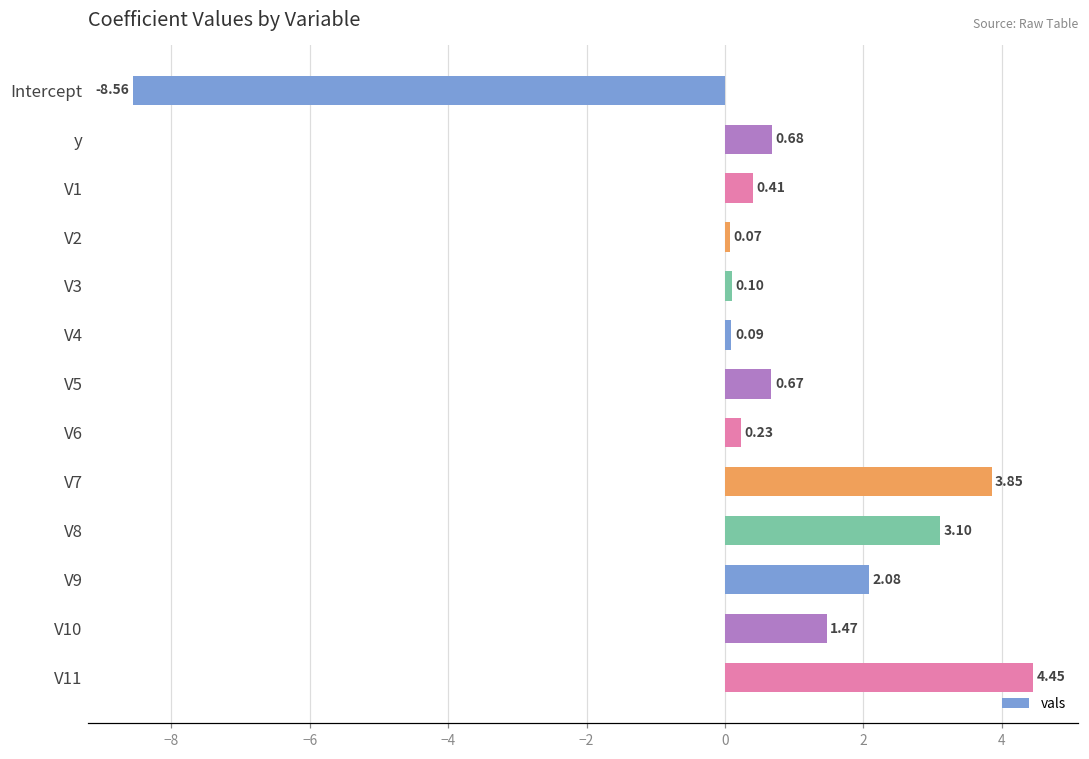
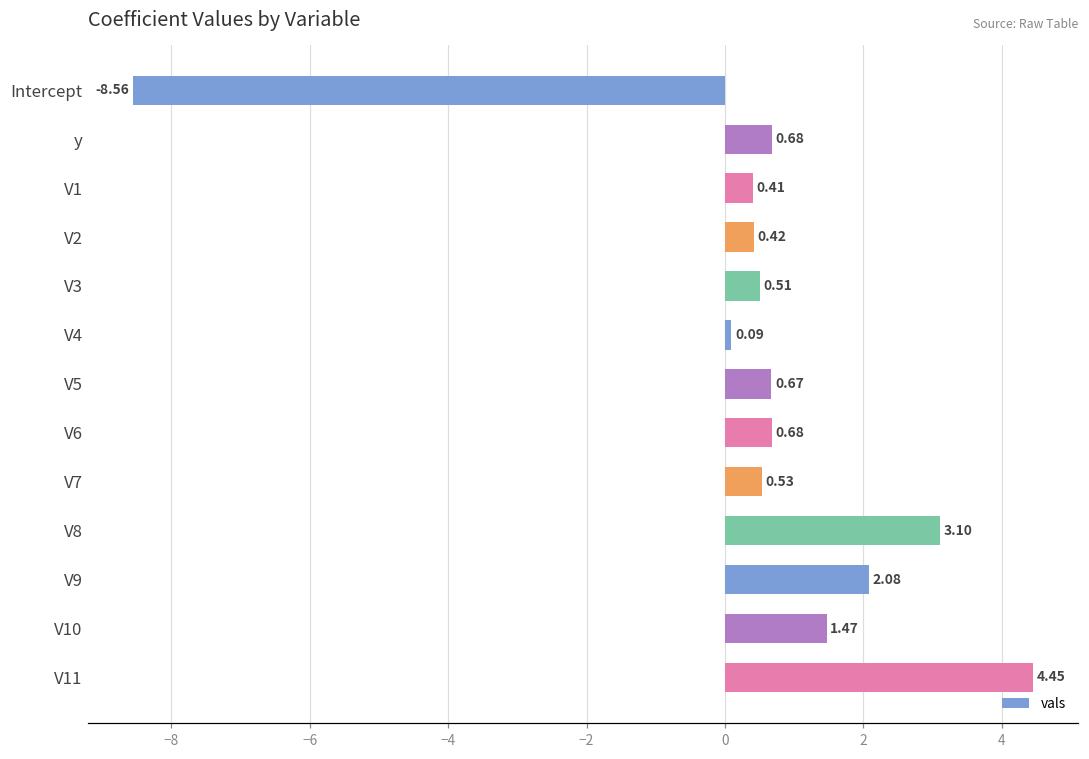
V2: 0.07 -> 0.42
V3: 0.10 -> 0.51
V6: 0.23 -> 0.68
V7: 3.85 -> 0.53
